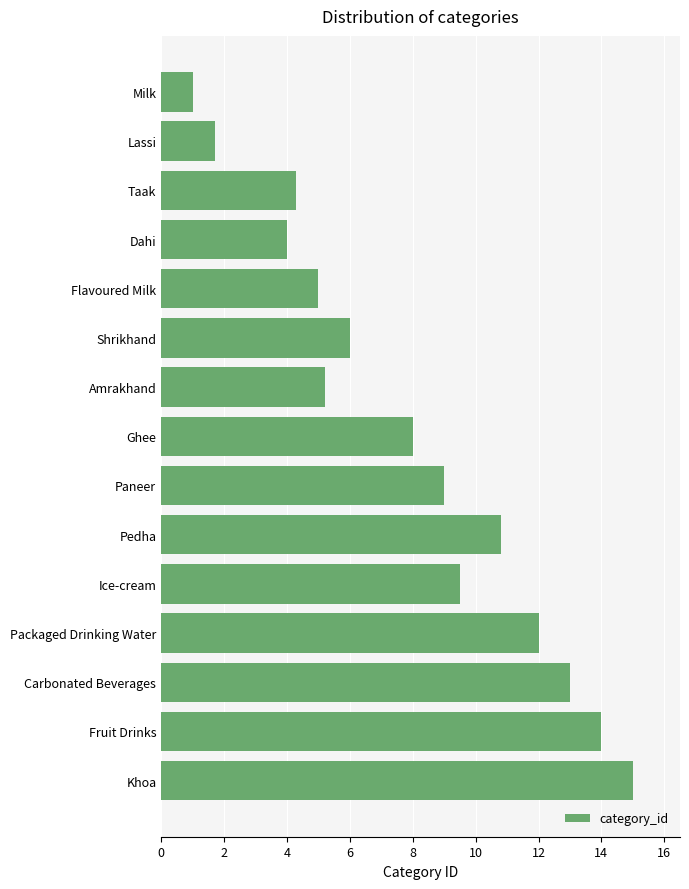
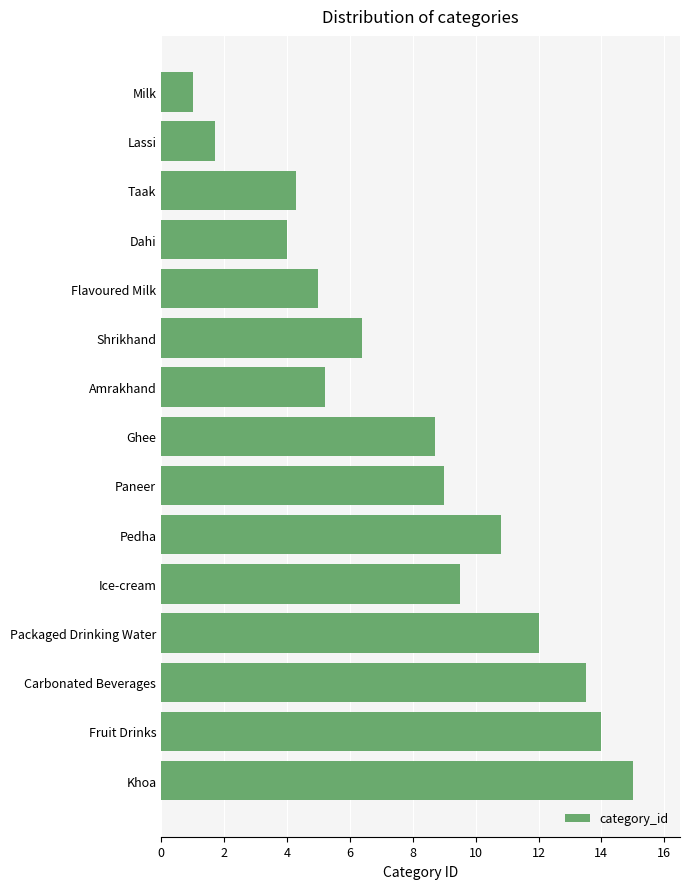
Shrikhand: 6.0 -> 6.4
Ghee: 8.0 -> 8.7
Carbonated Beverages: 13.0 -> 13.5
